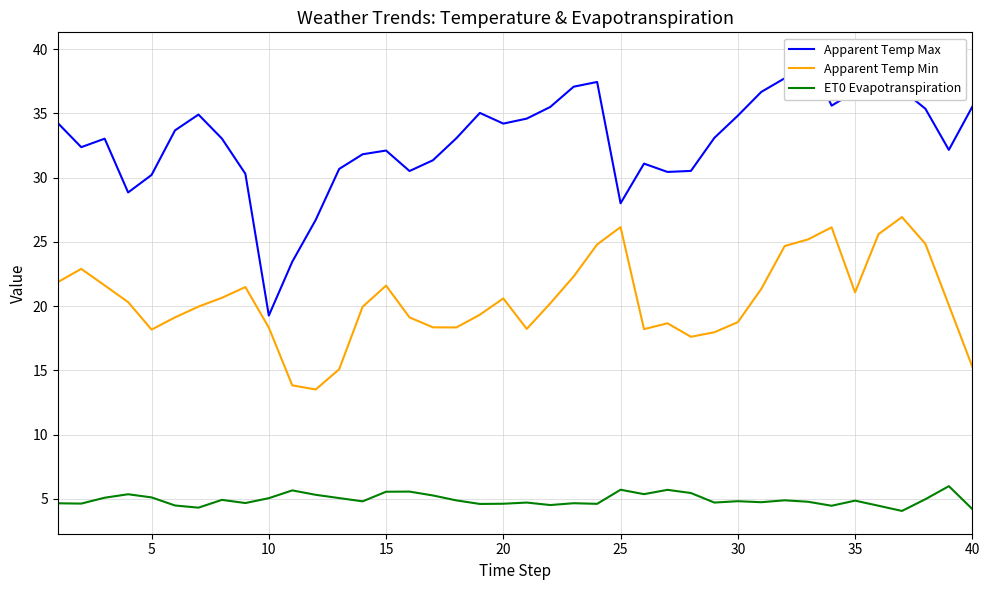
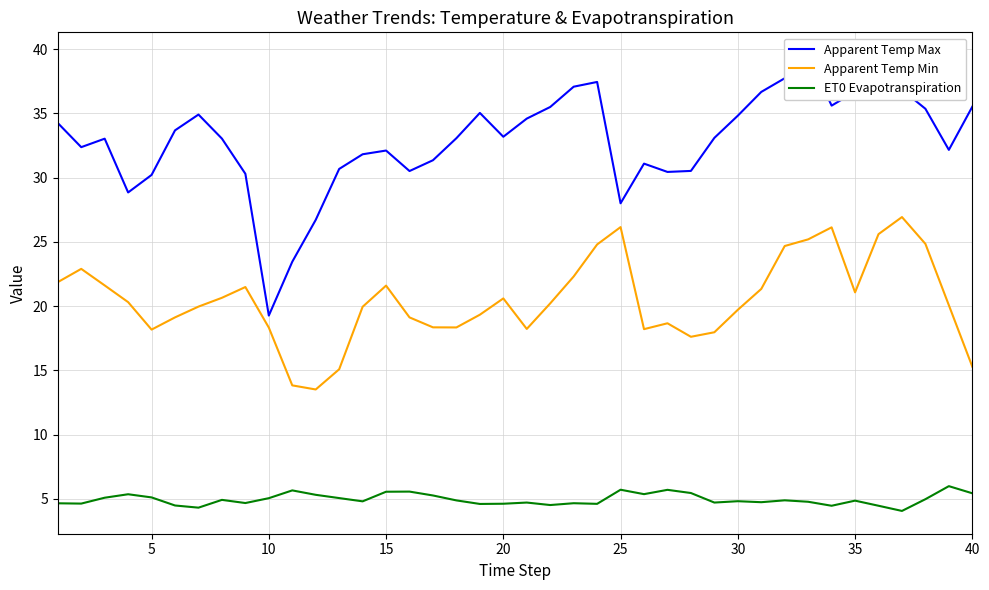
Apparent Temp Max, 20: 34.2 -> 33.2
Apparent Temp Min, 30: 18.8 -> 19.7
ET0 Evapotranspiration, 40: 4.2 -> 5.4
